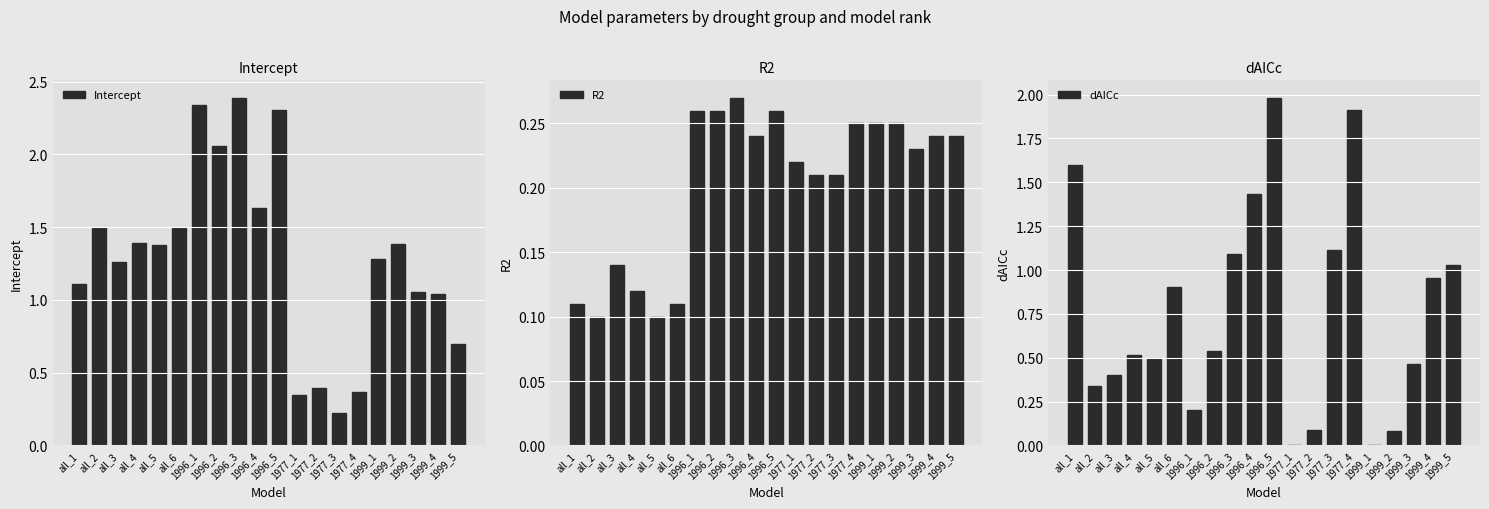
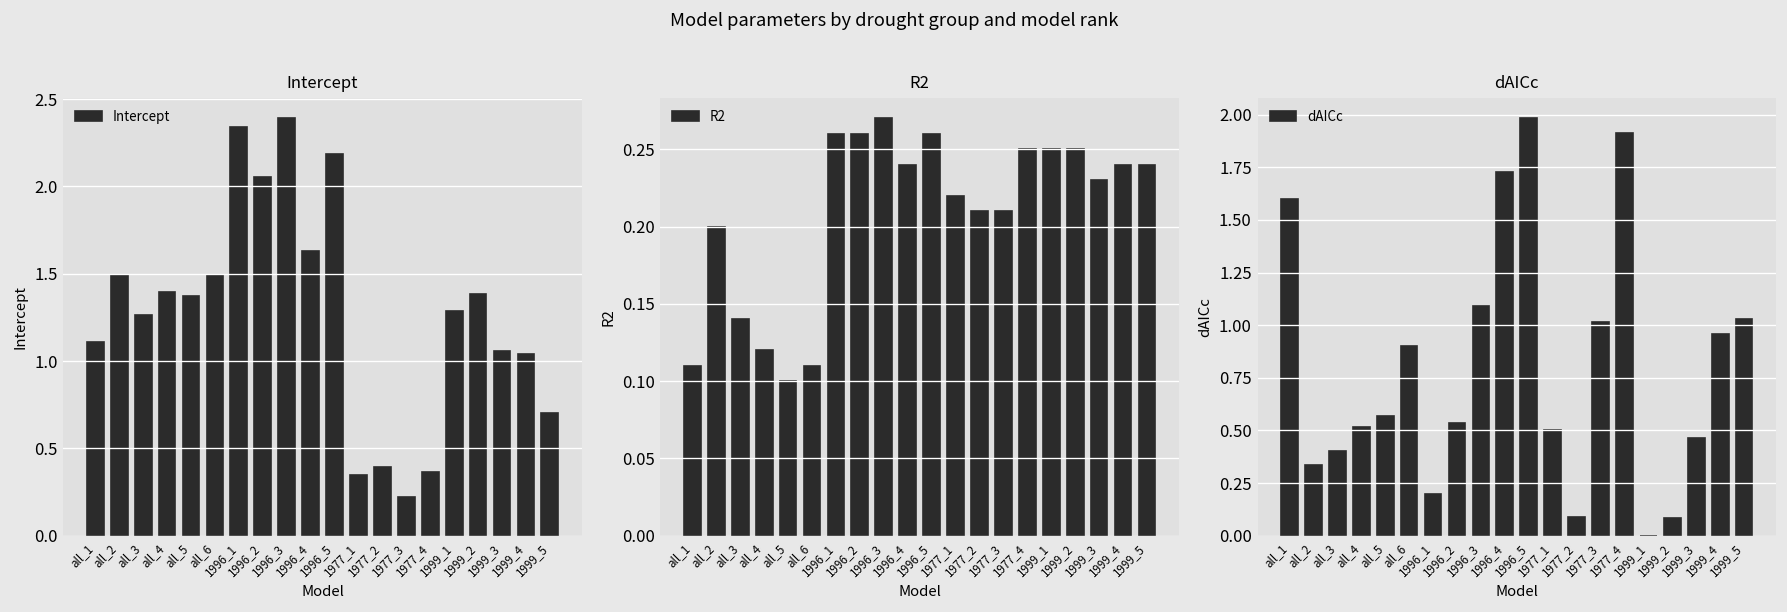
Intercept, 1996_5: 2.31 -> 2.19
R2, all_2: 0.1 -> 0.2
dAICc, all_5: 0.49 -> 0.57
dAICc, 1996_4: 1.43 -> 1.73
dAICc, 1977_1: 0.0 -> 0.5
dAICc, 1977_3: 1.12 -> 1.02
